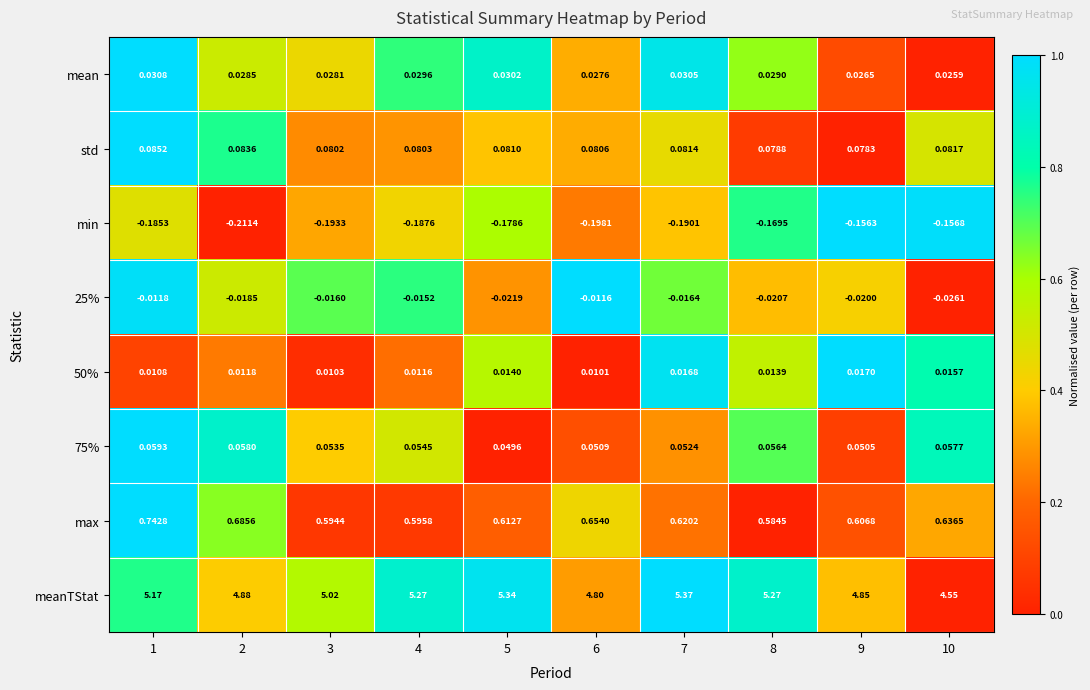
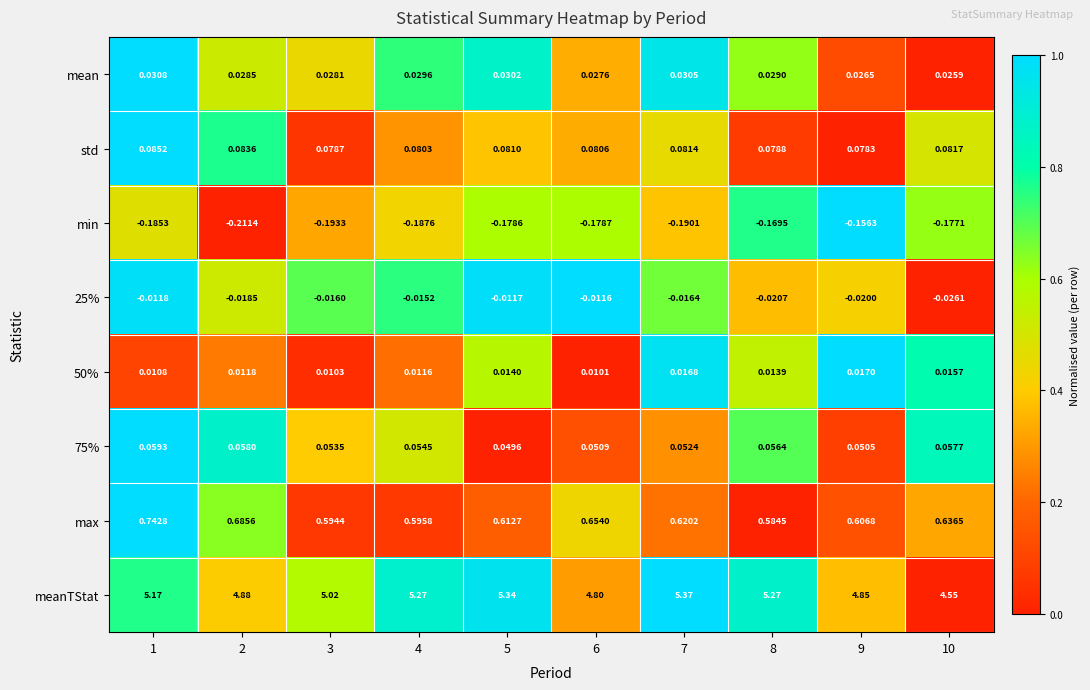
std, 3: 0.0802 -> 0.0787
min, 6: -0.1981 -> -0.1787
min, 10: -0.1568 -> -0.1771
25%, 5: -0.0219 -> -0.0117
